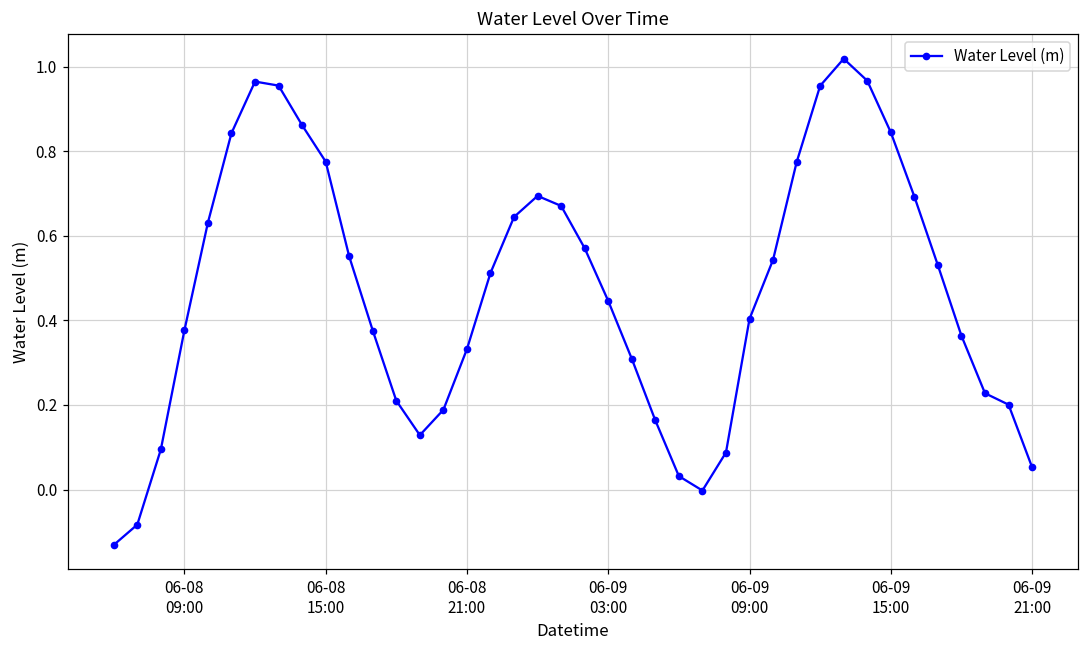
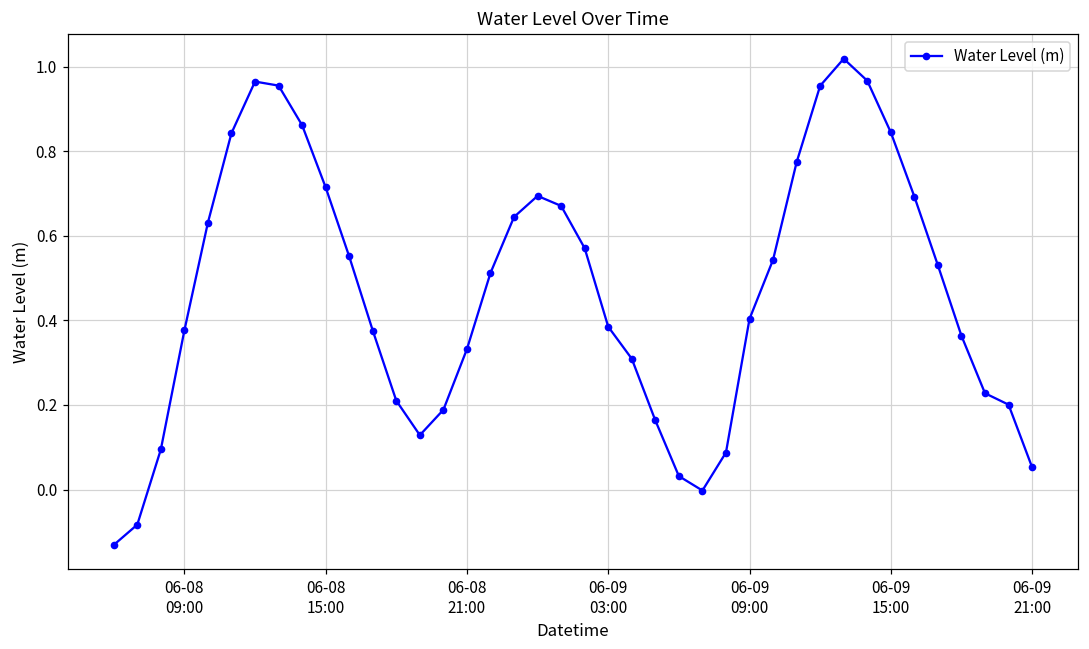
06-08 15:00: 0.78 -> 0.71
06-09 03:00: 0.45 -> 0.38
